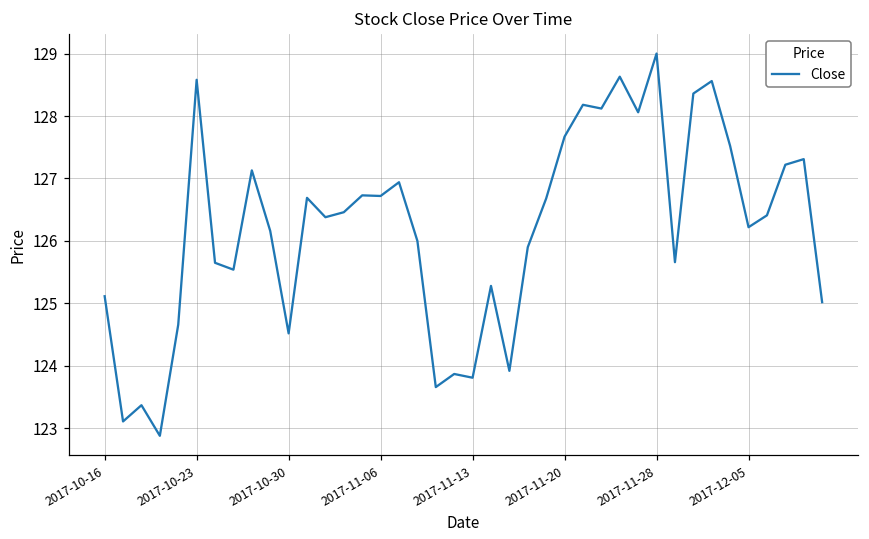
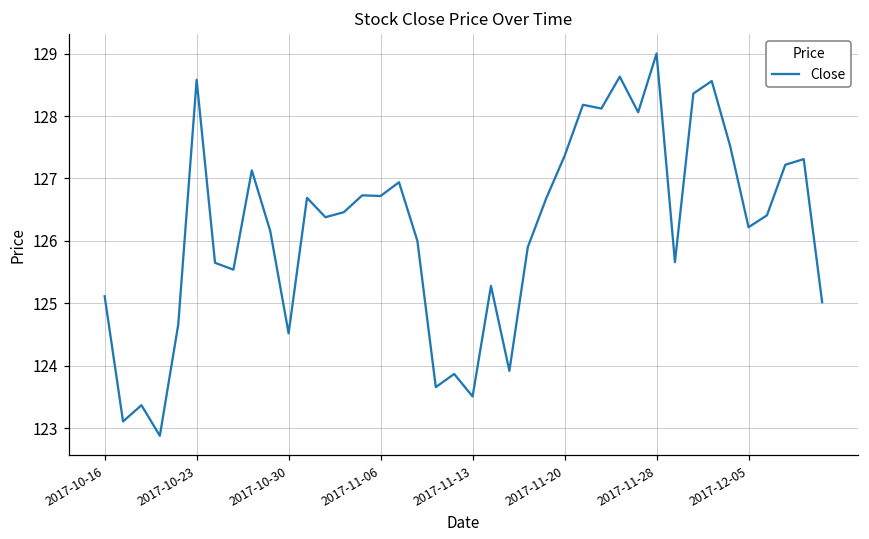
2017-11-13: 123.8 -> 123.5
2017-11-20: 127.7 -> 127.4
